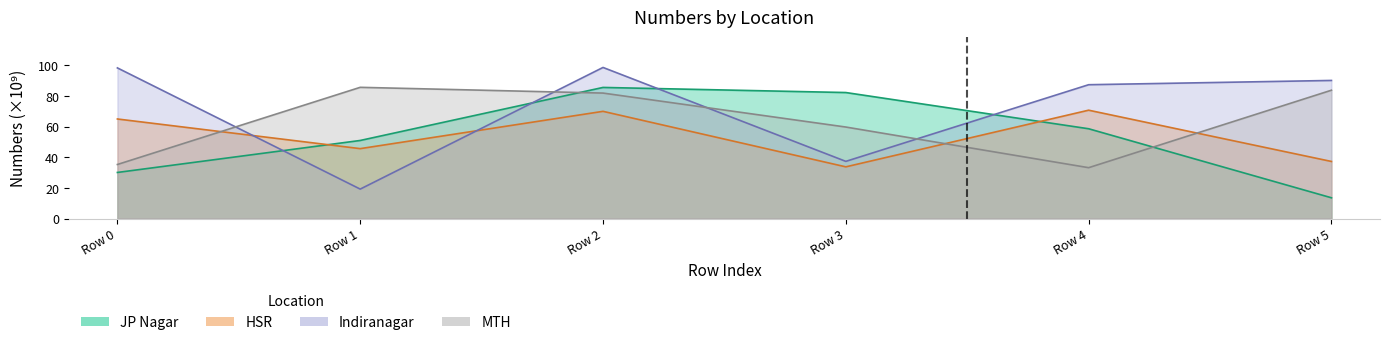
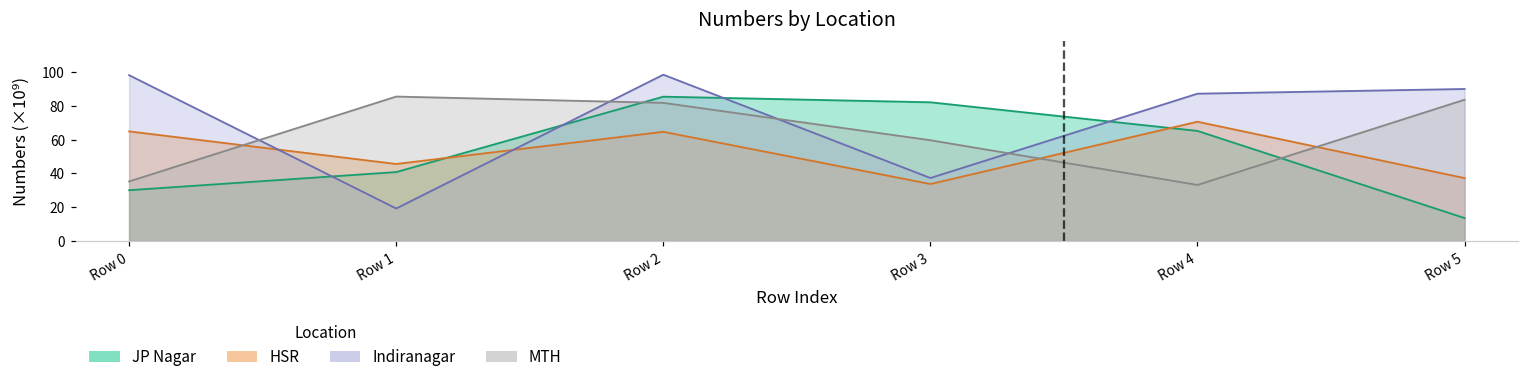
JP Nagar, Row 1: 51 -> 41
HSR, Row 2: 70 -> 65
JP Nagar, Row 4: 59 -> 65
